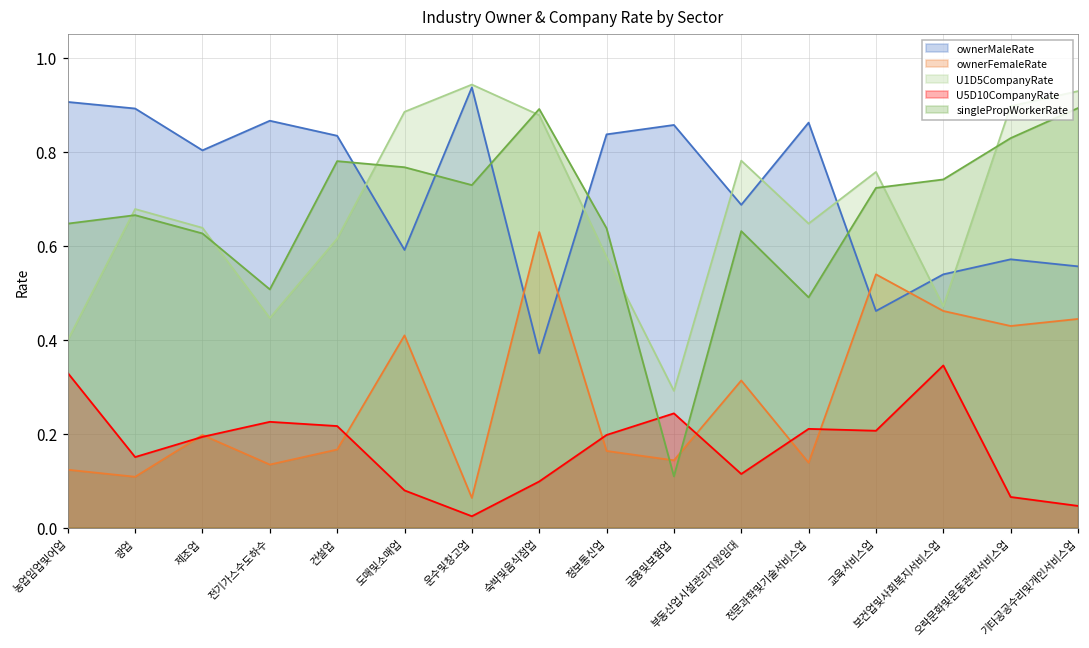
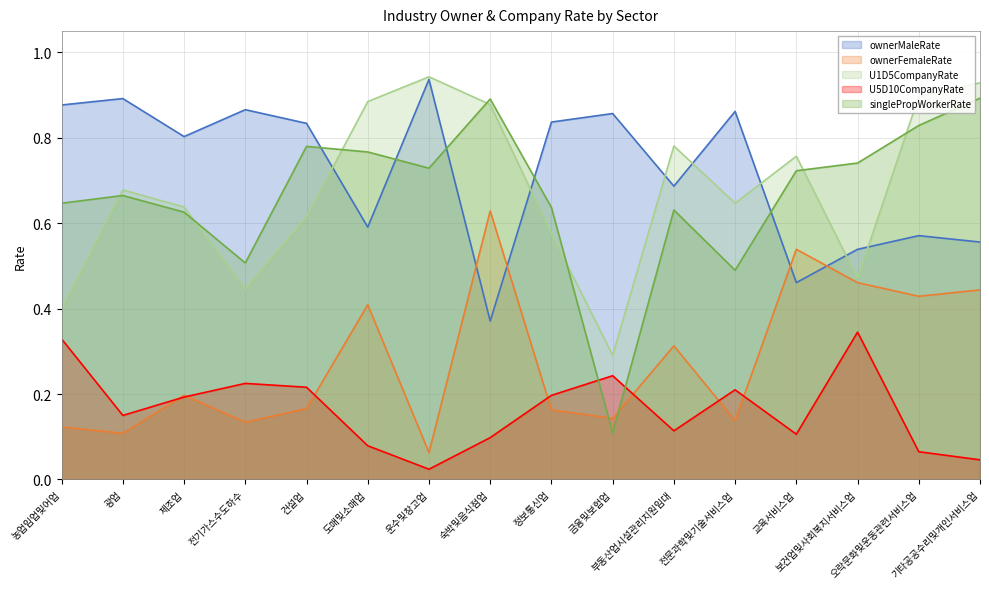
ownerMaleRate, 농업임업및어업: 0.91 -> 0.88
U5D10CompanyRate, 교육서비스업: 0.21 -> 0.11
